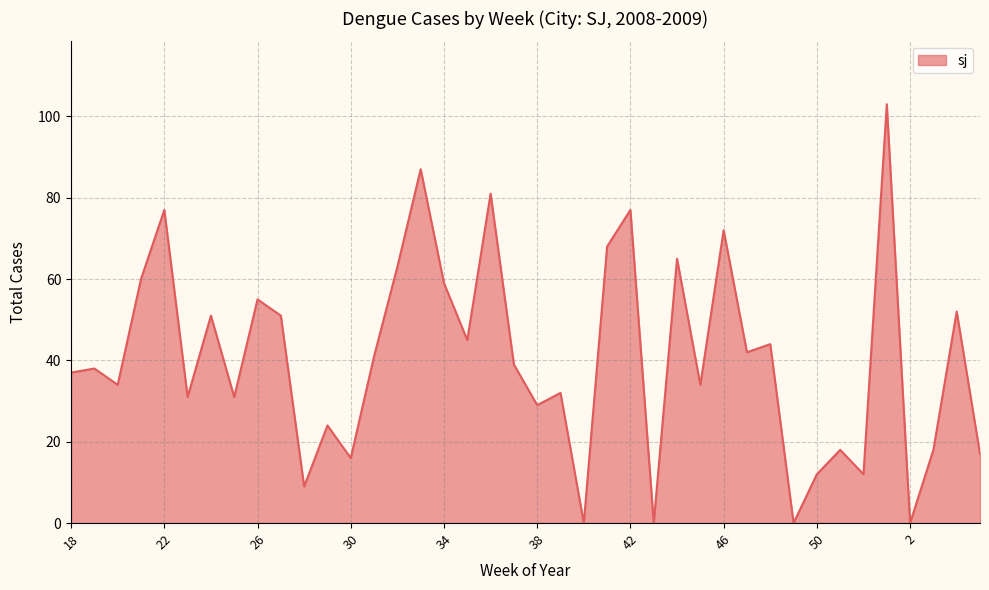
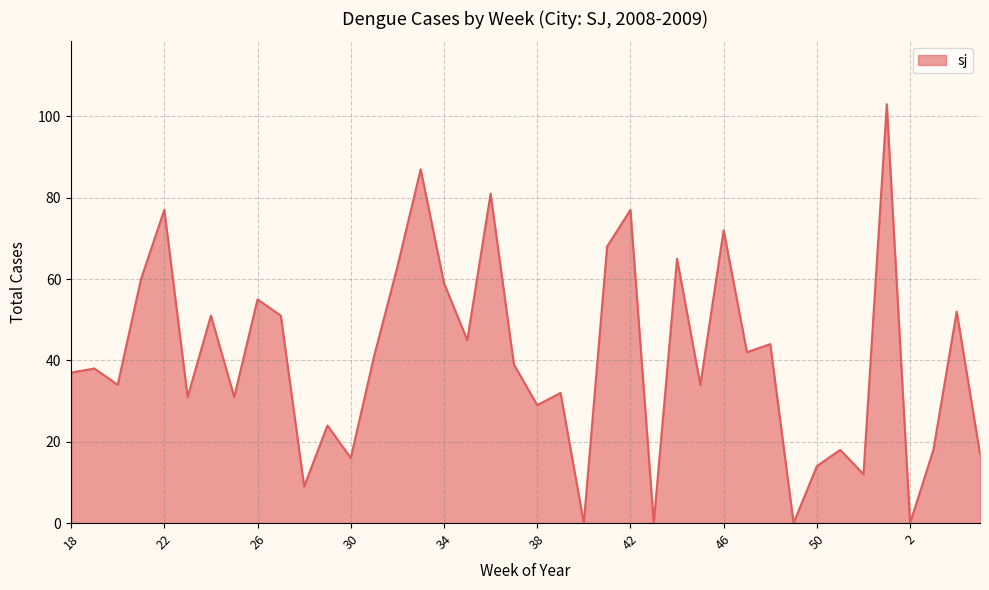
50: 12 -> 14
